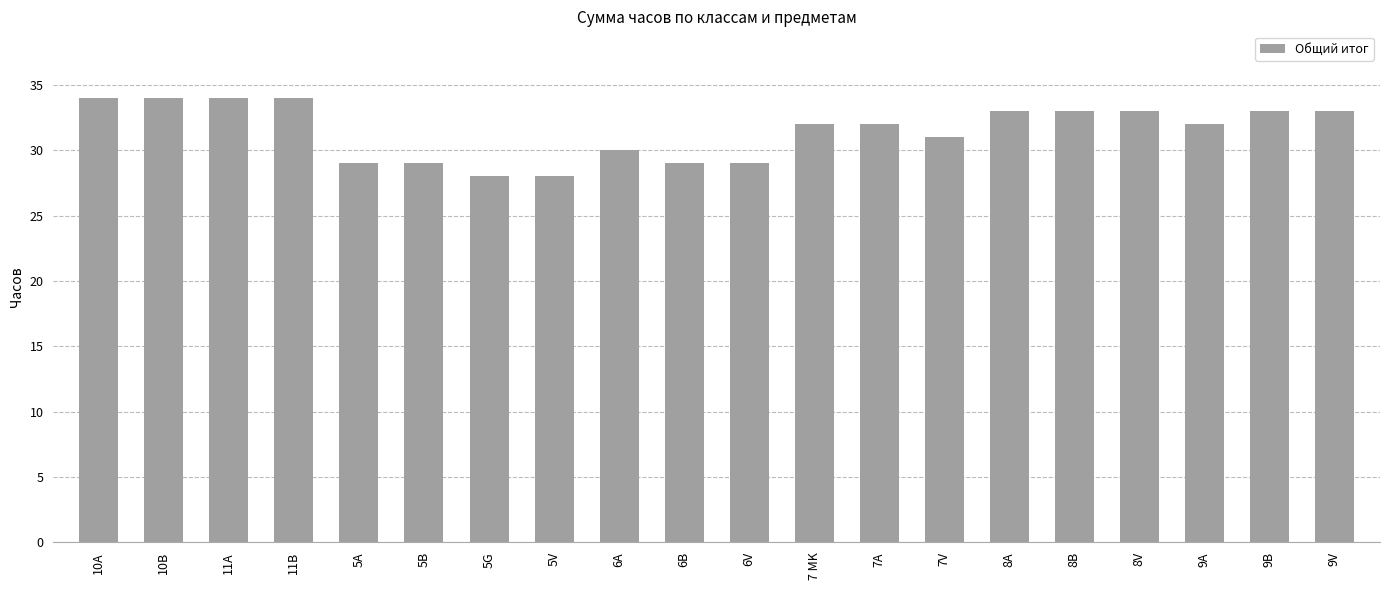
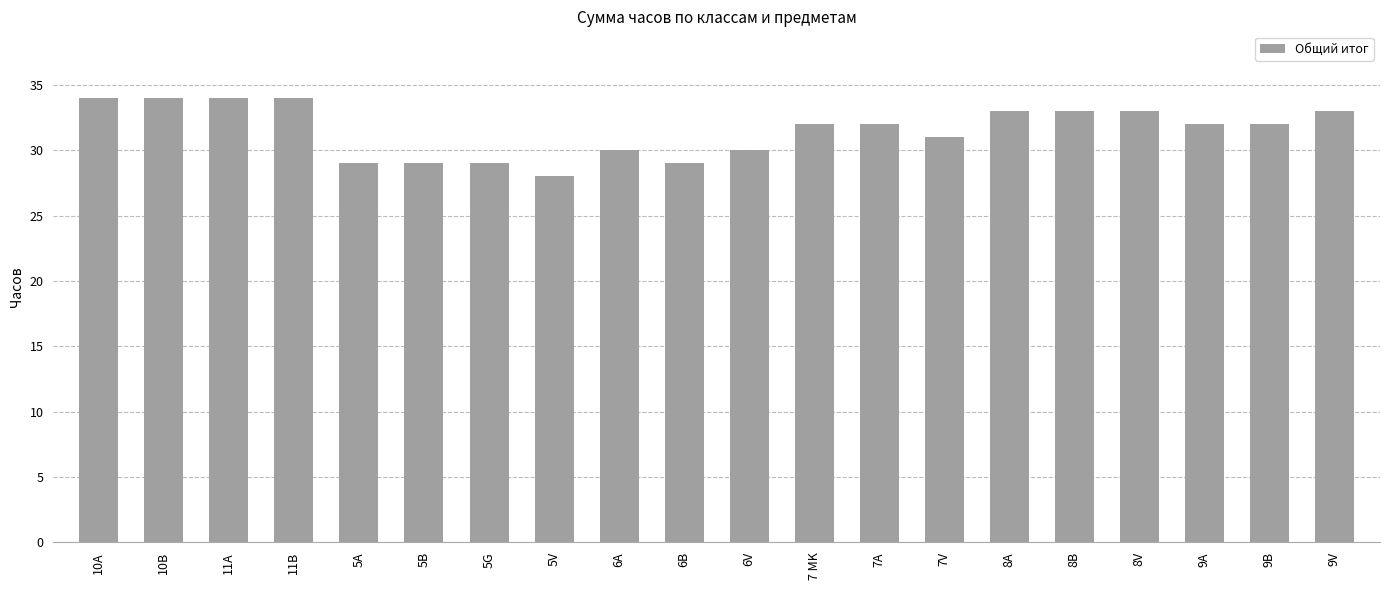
5G: 28 -> 29
6V: 29 -> 30
9B: 33 -> 32
